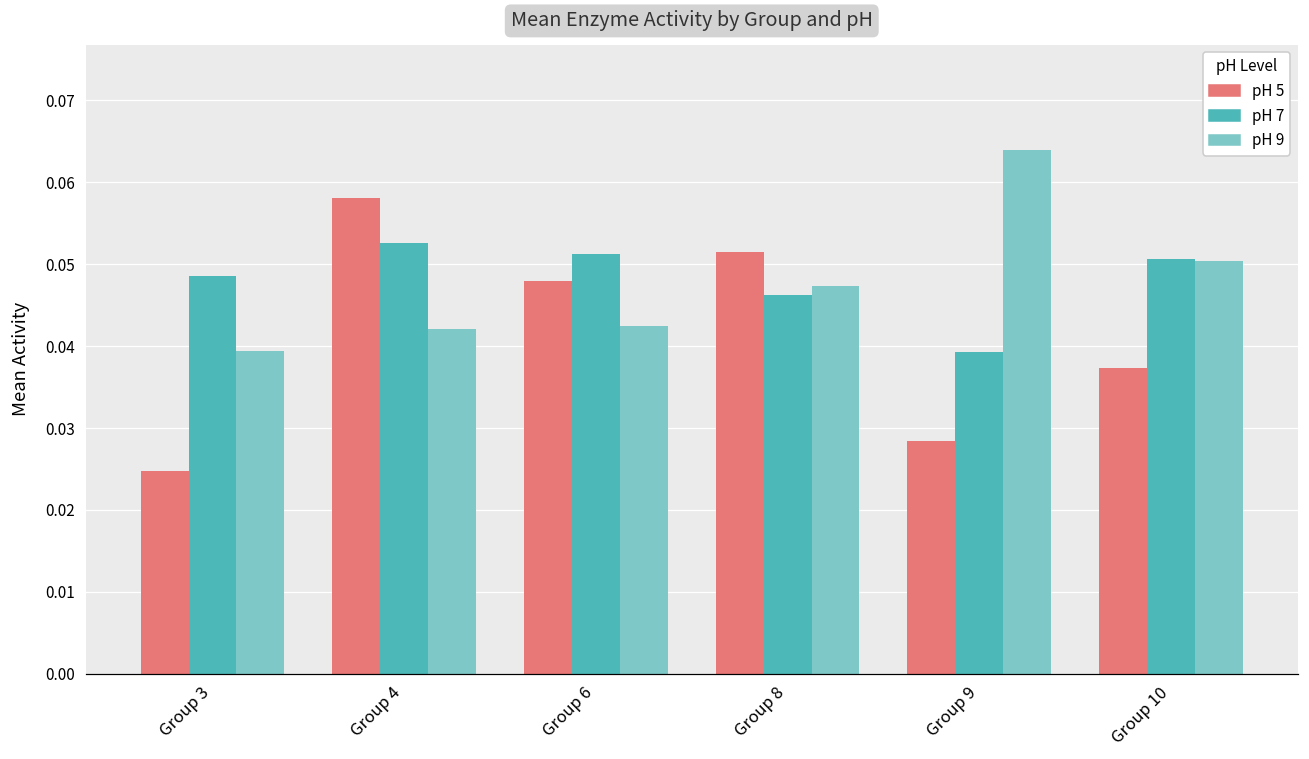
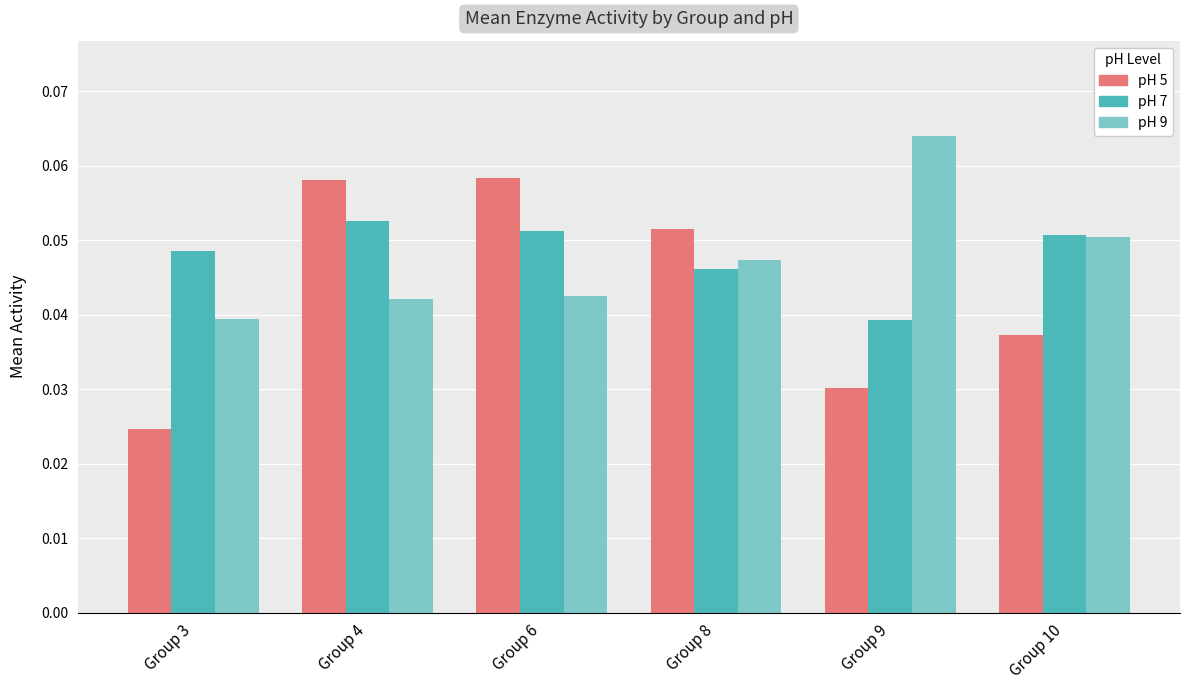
pH 5, Group 6: 0.048 -> 0.058
pH 5, Group 9: 0.028 -> 0.030
